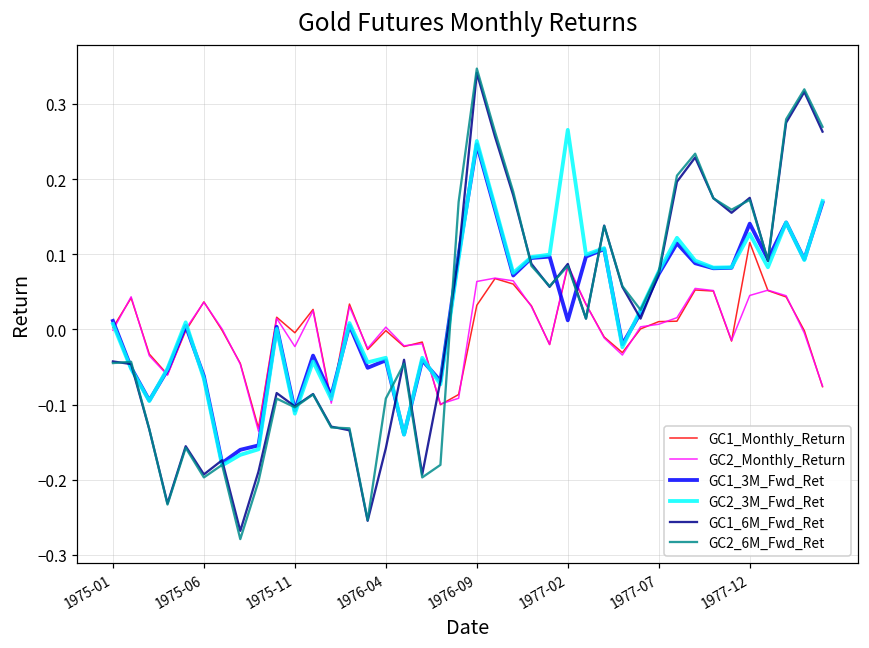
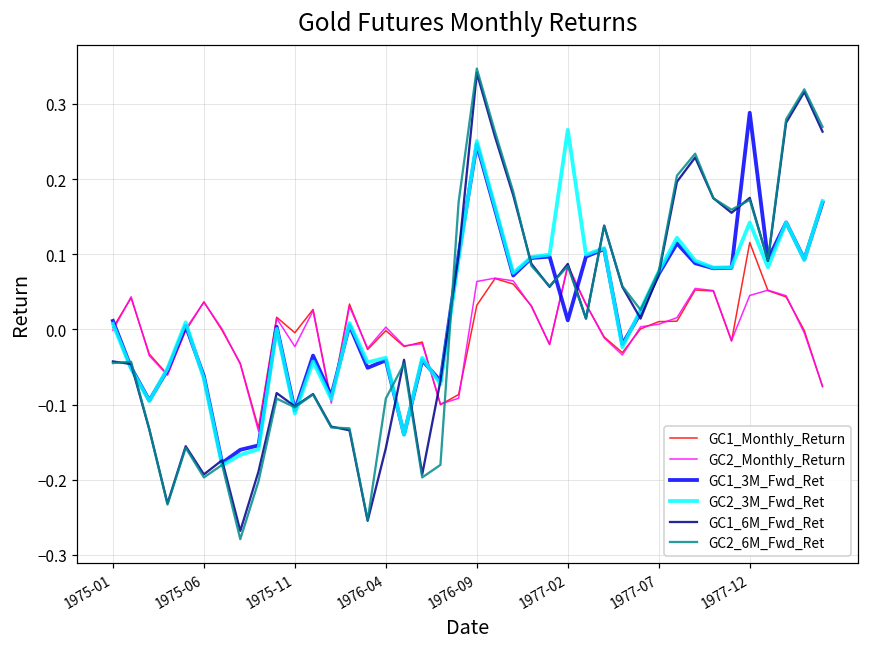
GC1_3M_Fwd_Ret, 1977-12: 0.14 -> 0.29
GC2_3M_Fwd_Ret, 1977-12: 0.13 -> 0.14
